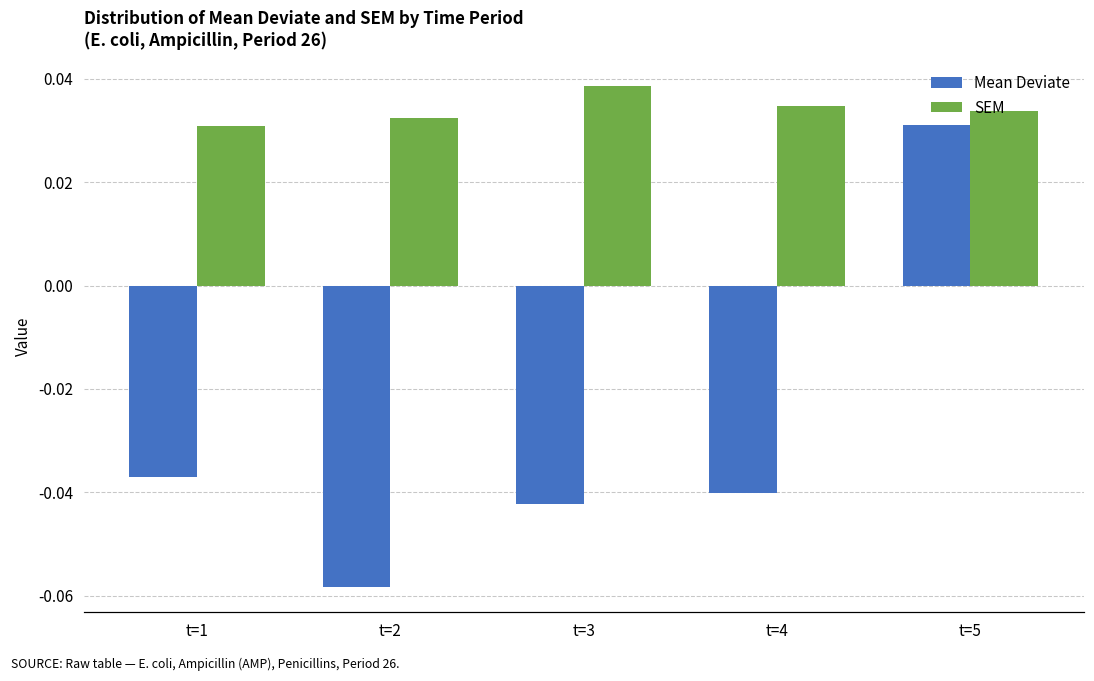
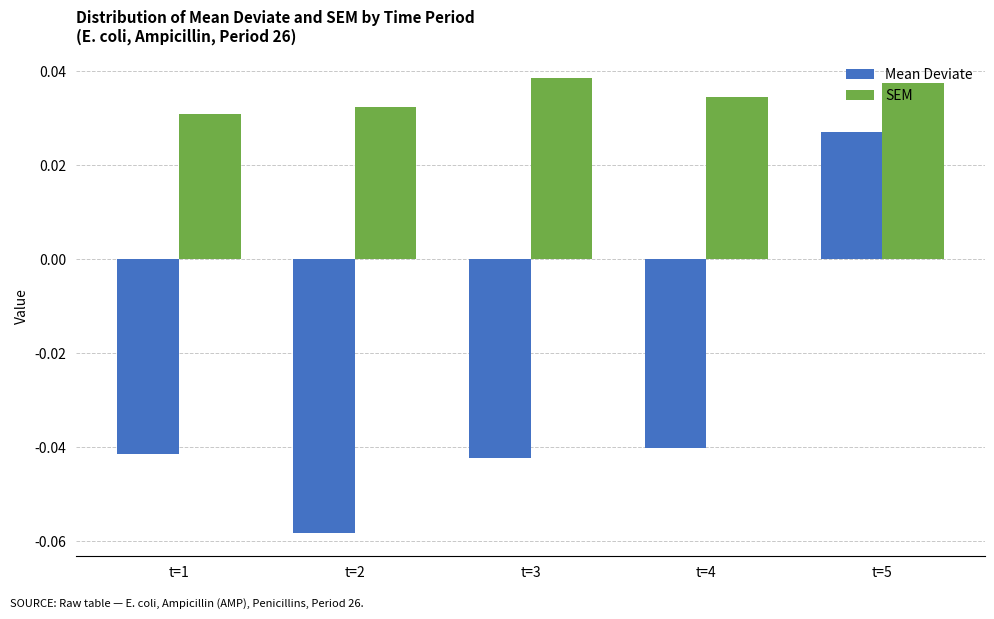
Mean Deviate, t=1: -0.037 -> -0.041
Mean Deviate, t=5: 0.031 -> 0.027
SEM, t=5: 0.034 -> 0.037
